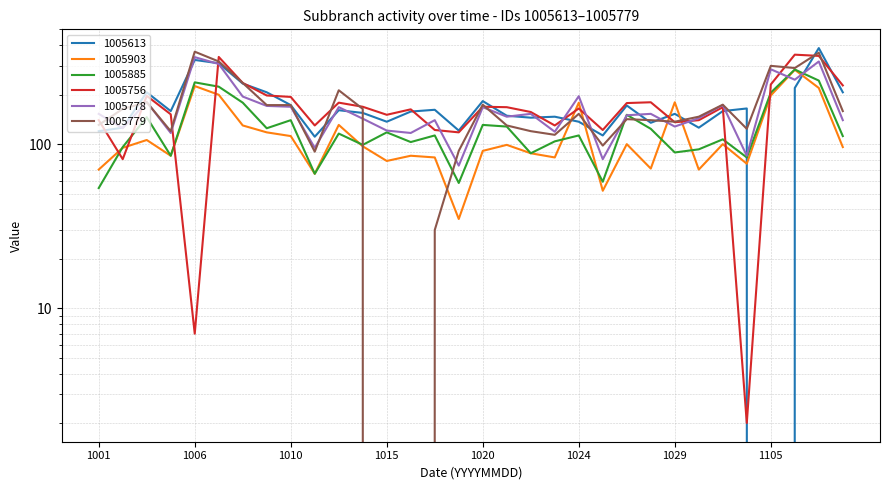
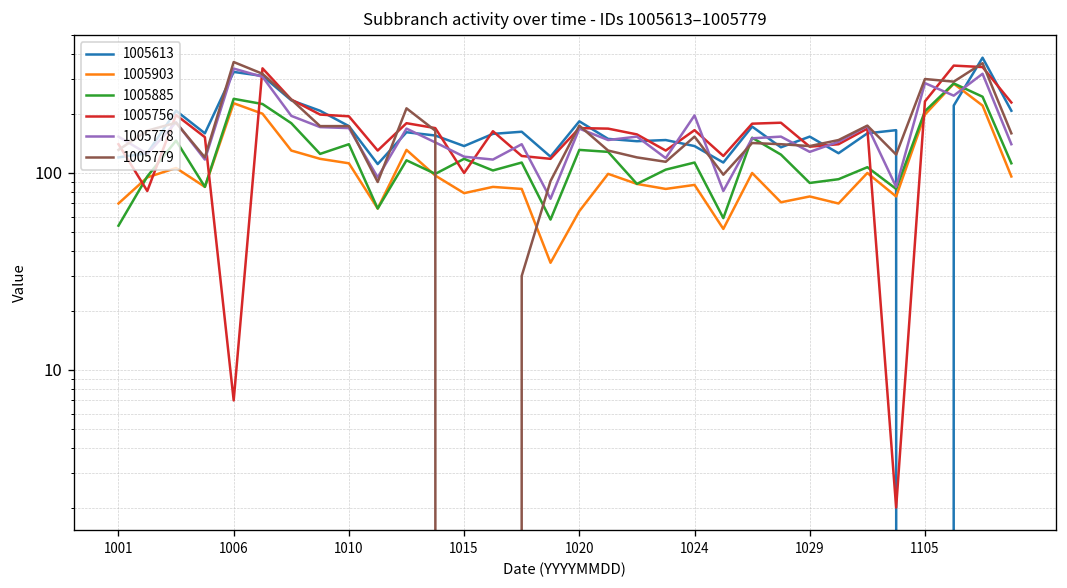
1005756, 1015: 150 -> 100
1005903, 1020: 90 -> 64
1005903, 1024: 180 -> 90
1005903, 1029: 180 -> 80
